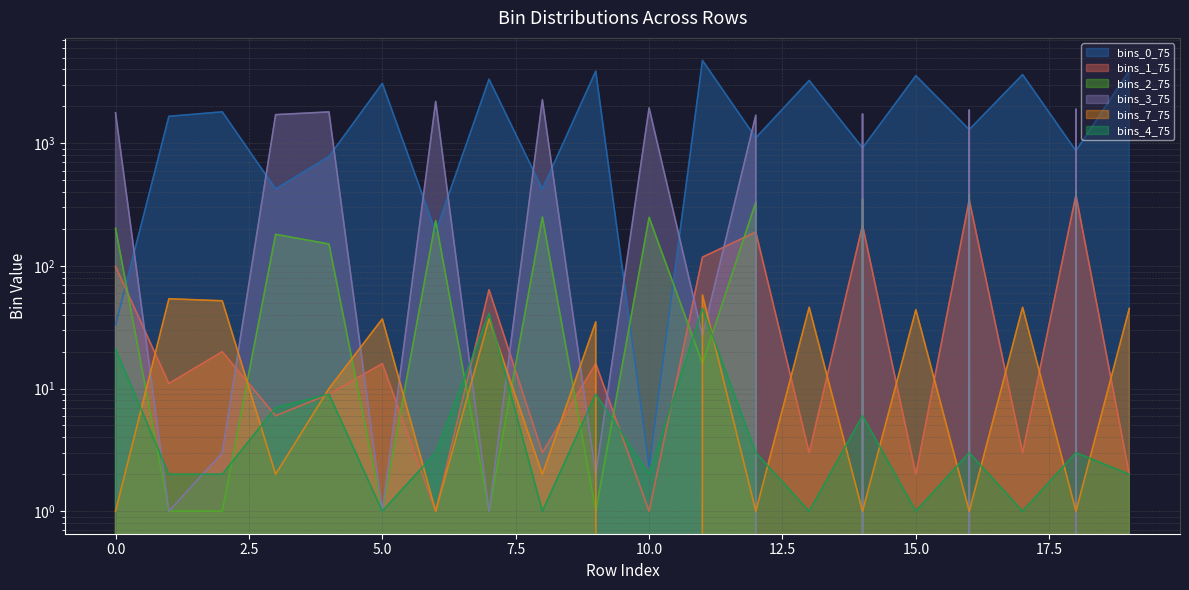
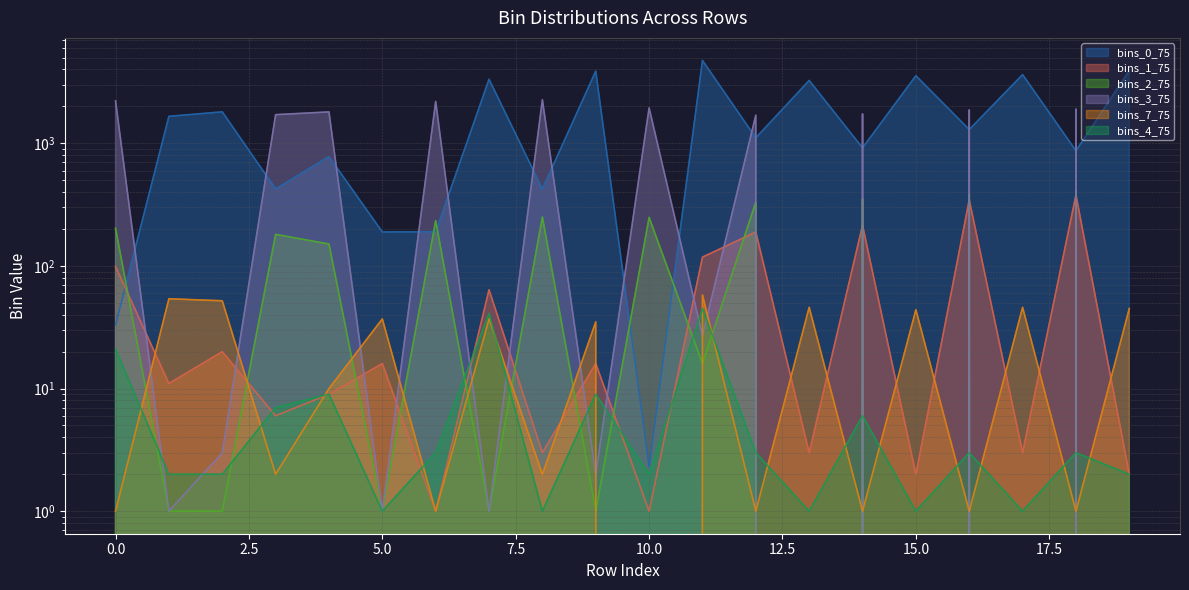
bins_3_75, 0.0: 1800 -> 2200
bins_0_75, 5.0: 3100 -> 190
